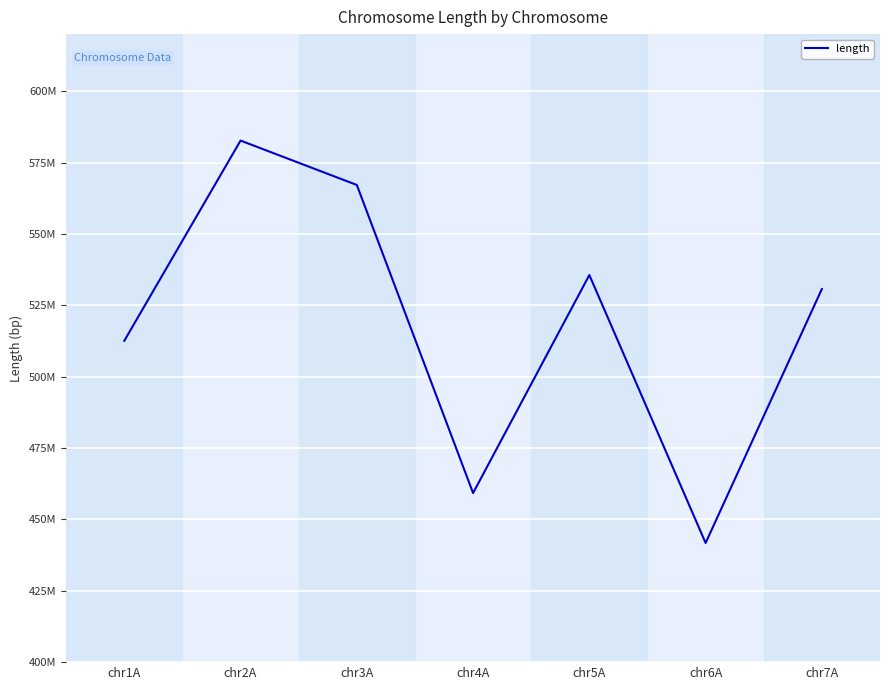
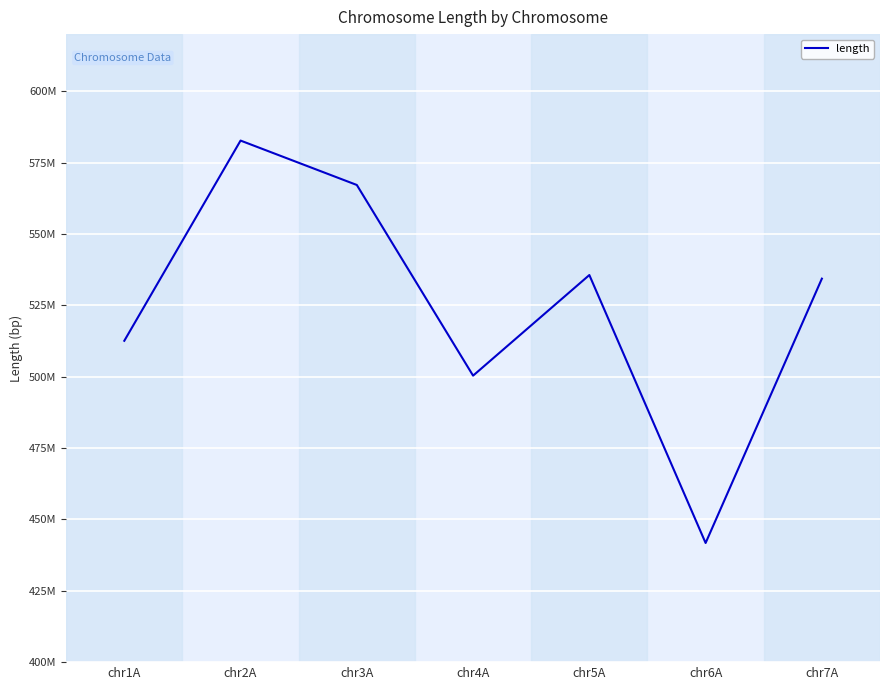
chr4A: 459000000 -> 500000000
chr7A: 531000000 -> 534000000
